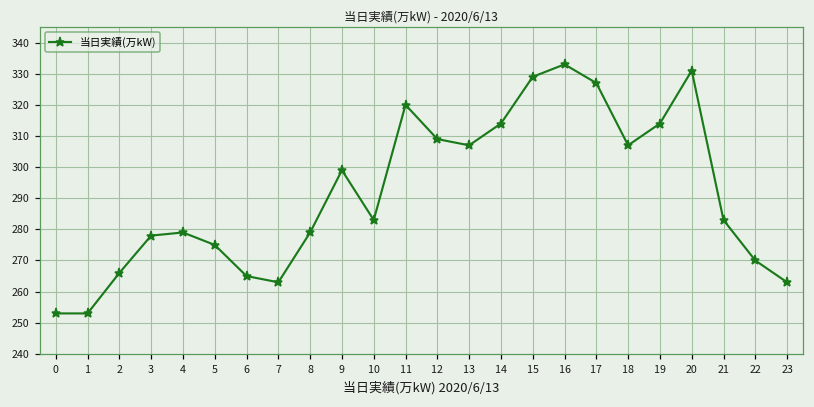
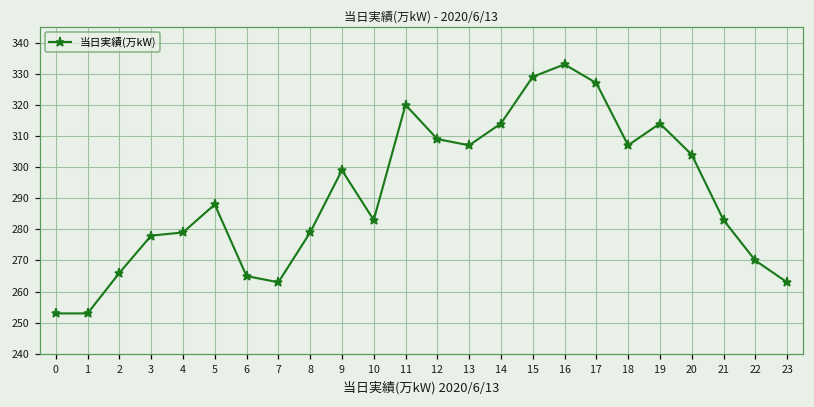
5: 275 -> 288
20: 331 -> 304
